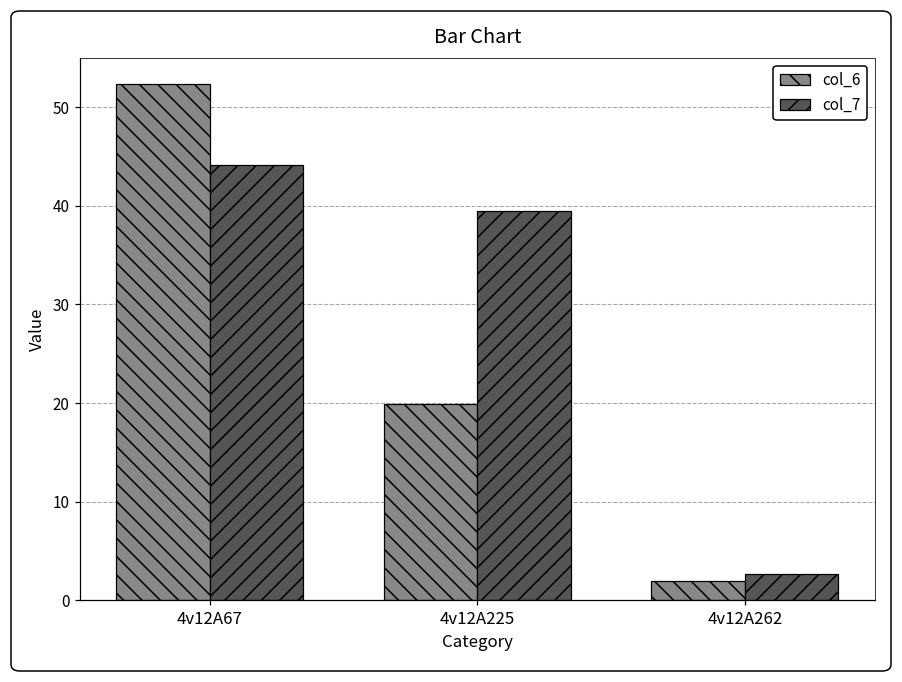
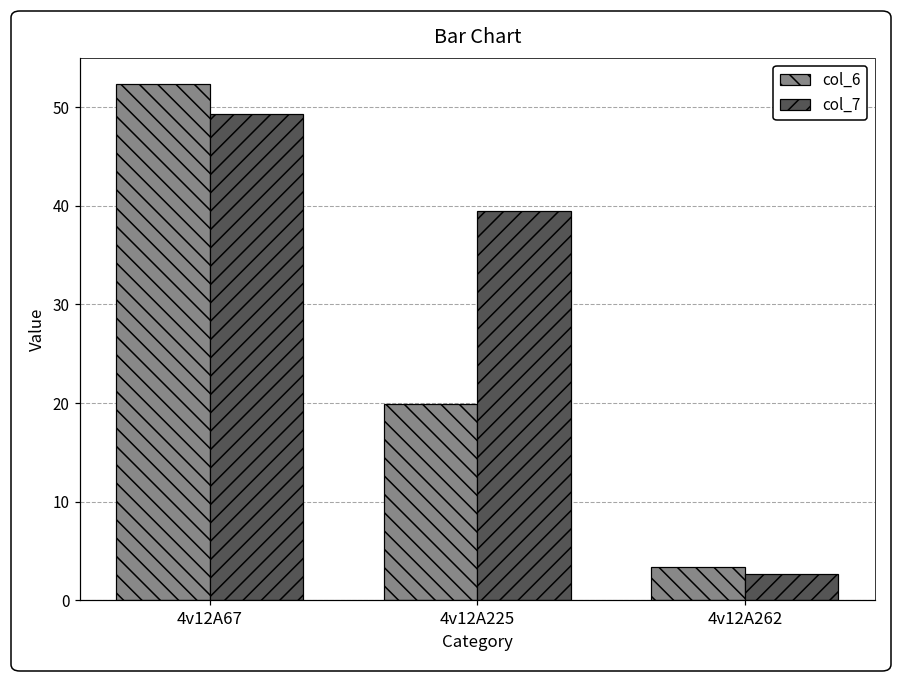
col_7, 4v12A67: 44 -> 49
col_6, 4v12A262: 2 -> 3
